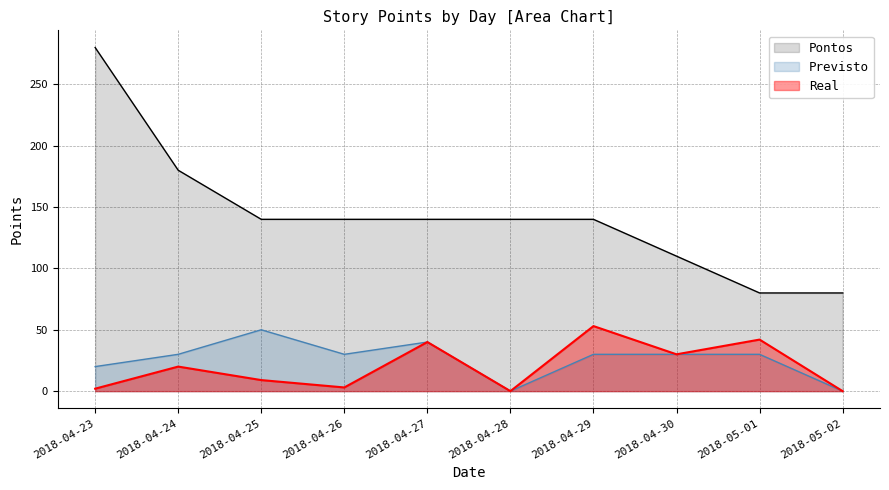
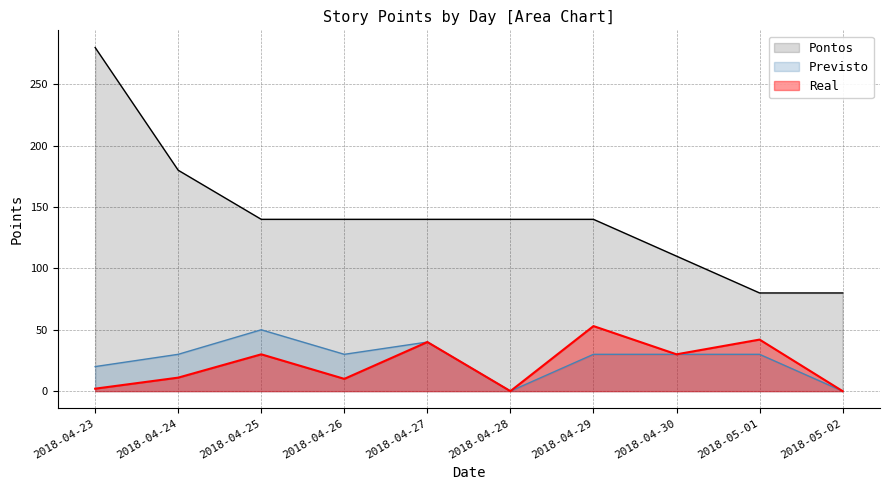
Real, 2018-04-24: 20 -> 11
Real, 2018-04-25: 9 -> 30
Real, 2018-04-26: 3 -> 10
